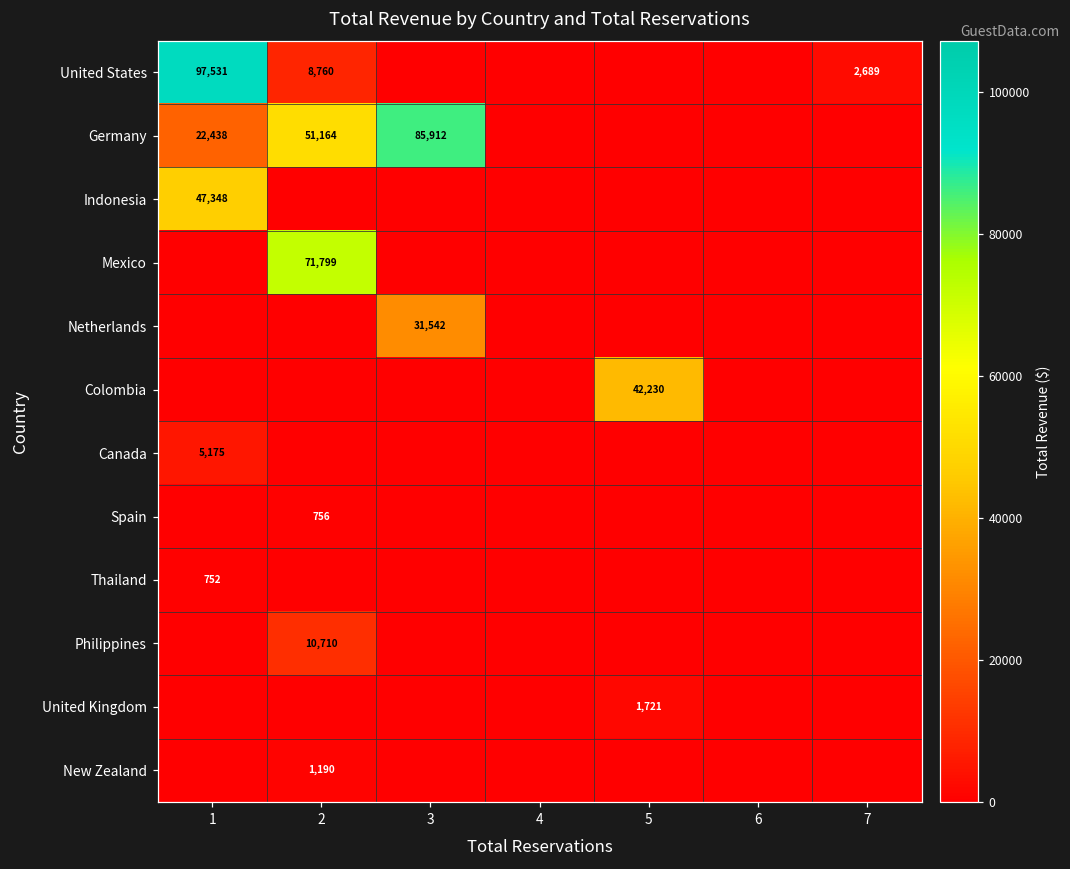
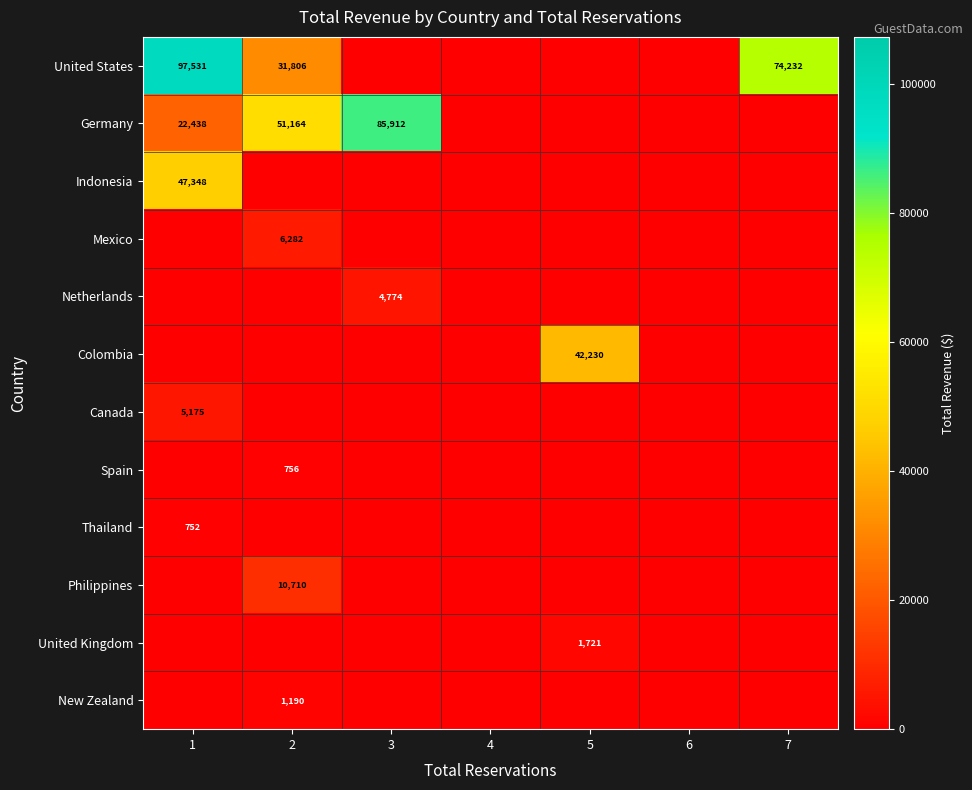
United States, 2: 8,760 -> 31,806
United States, 7: 2,689 -> 74,232
Mexico, 2: 71,799 -> 6,282
Netherlands, 3: 31,542 -> 4,774
